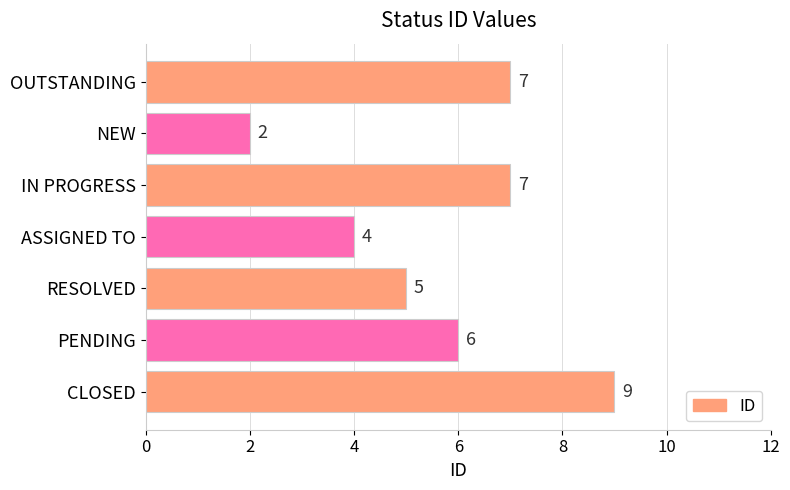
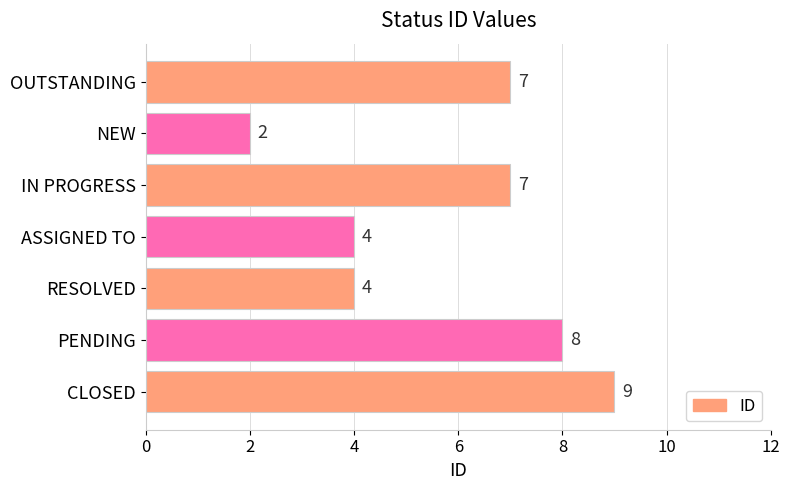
RESOLVED: 5 -> 4
PENDING: 6 -> 8
